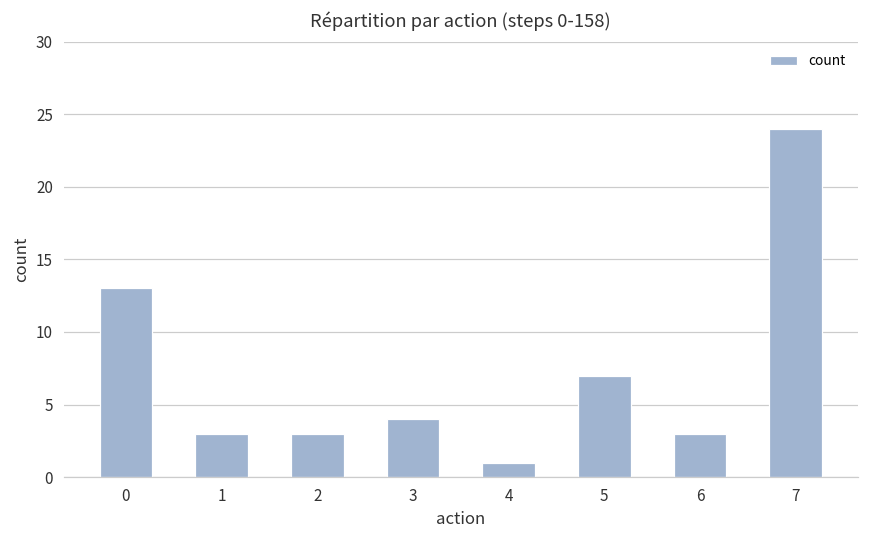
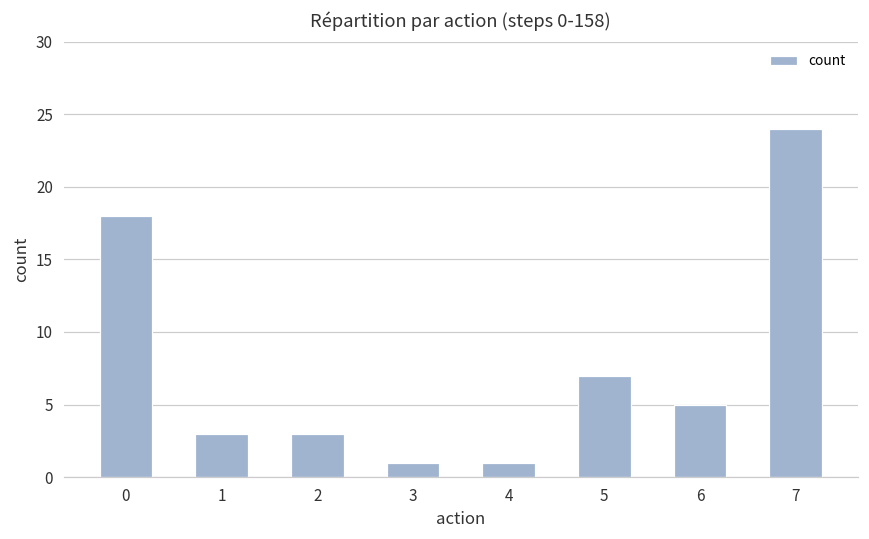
0: 13 -> 18
3: 4 -> 1
6: 3 -> 5
